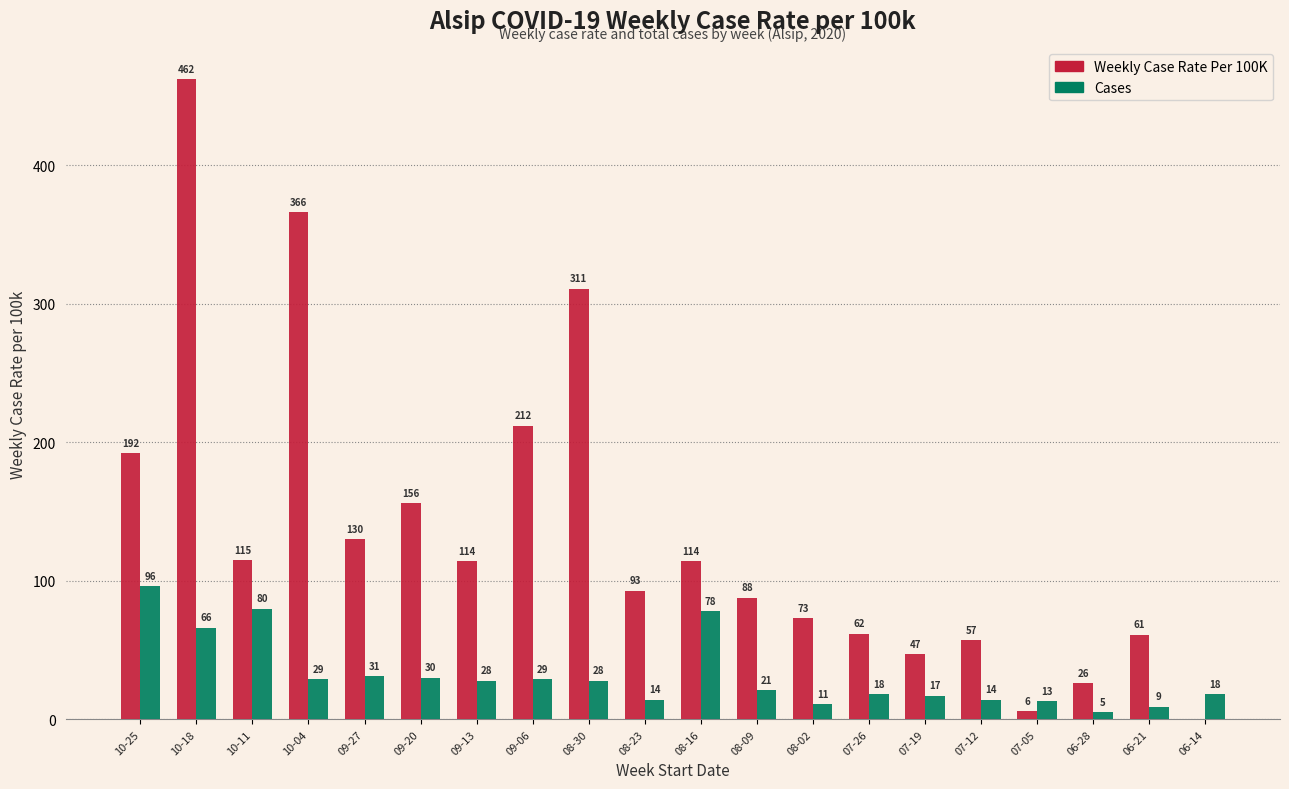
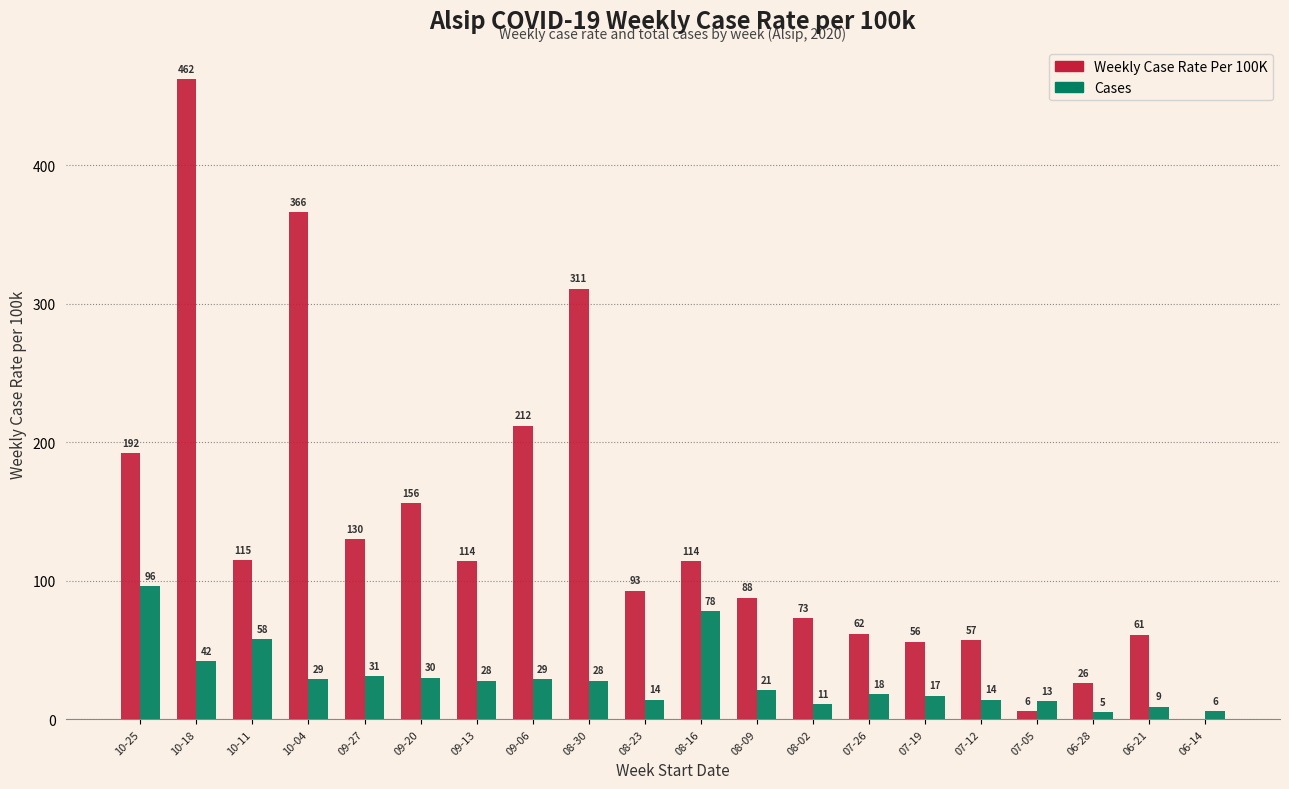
Cases, 10-18: 66 -> 42
Cases, 10-11: 80 -> 58
Weekly Case Rate Per 100K, 07-19: 47 -> 56
Cases, 06-14: 18 -> 6
